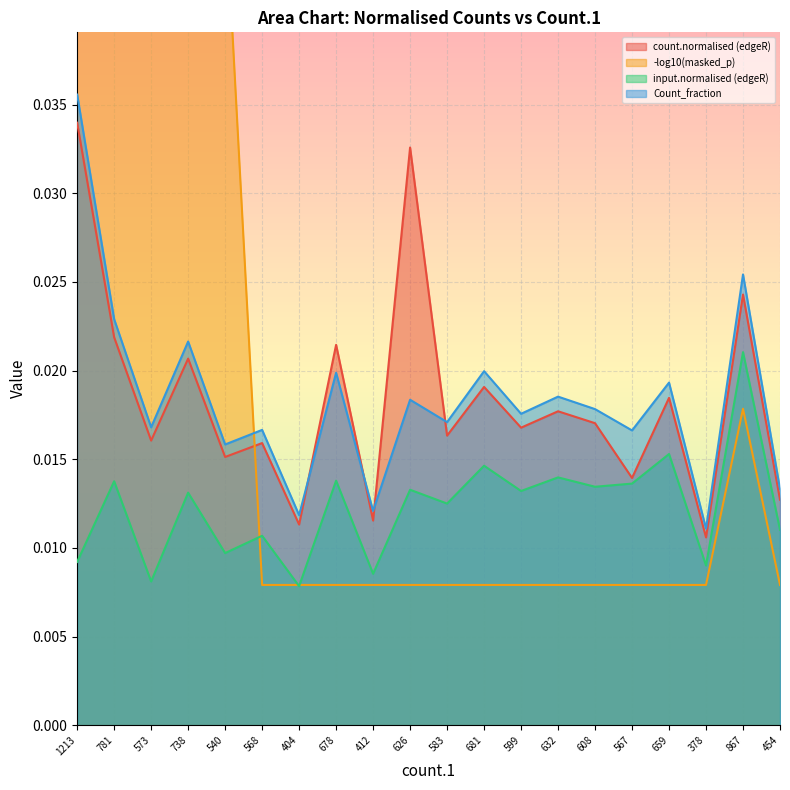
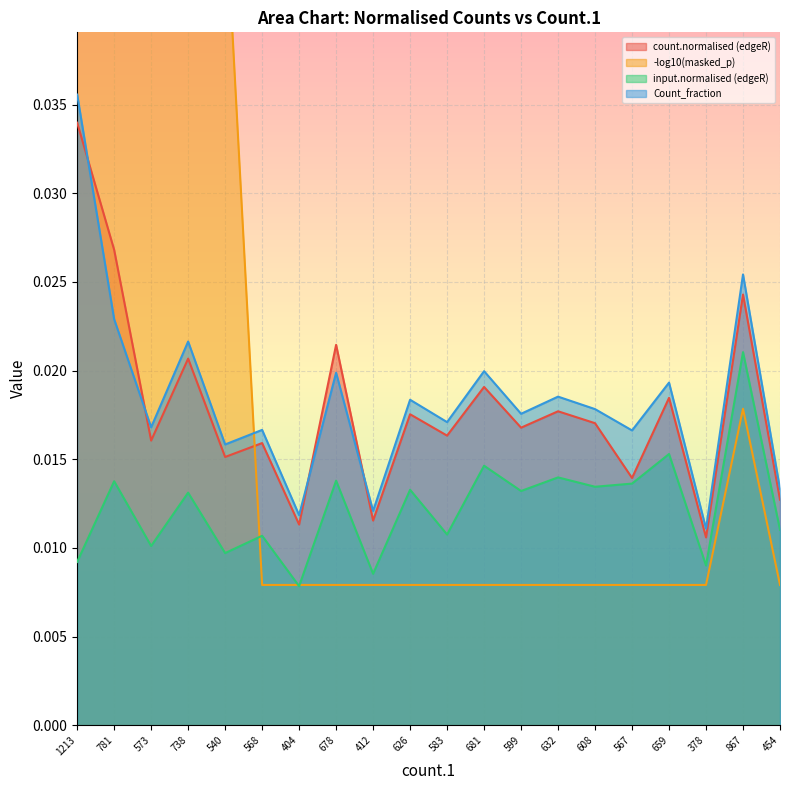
count.normalised (edgeR), 781: 0.0219 -> 0.0268
input.normalised (edgeR), 573: 0.0081 -> 0.0101
count.normalised (edgeR), 626: 0.0326 -> 0.0175
input.normalised (edgeR), 583: 0.0125 -> 0.0108
